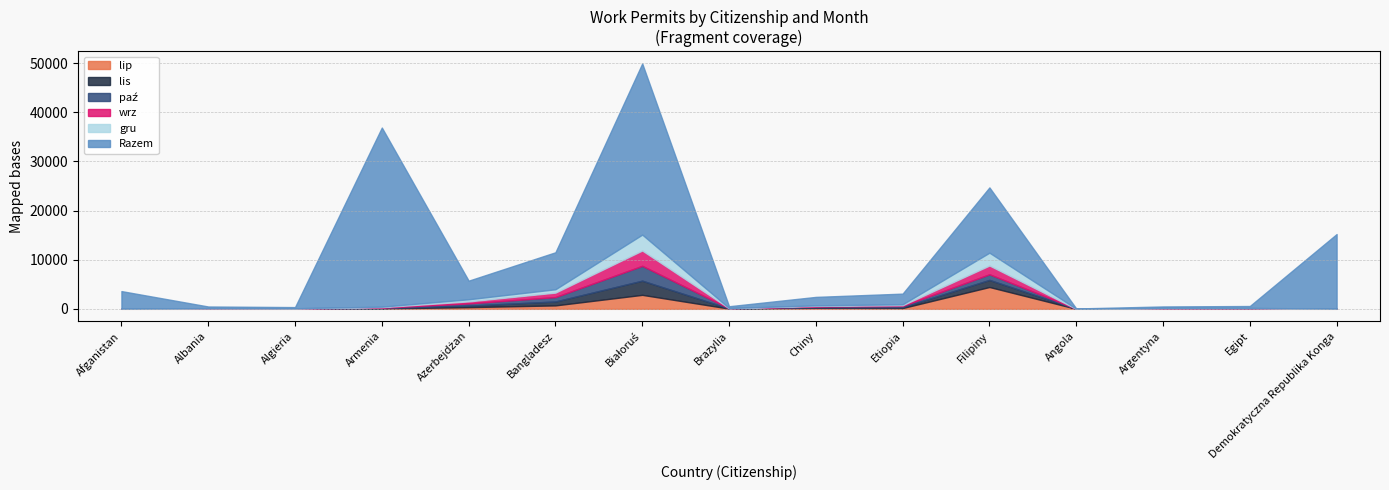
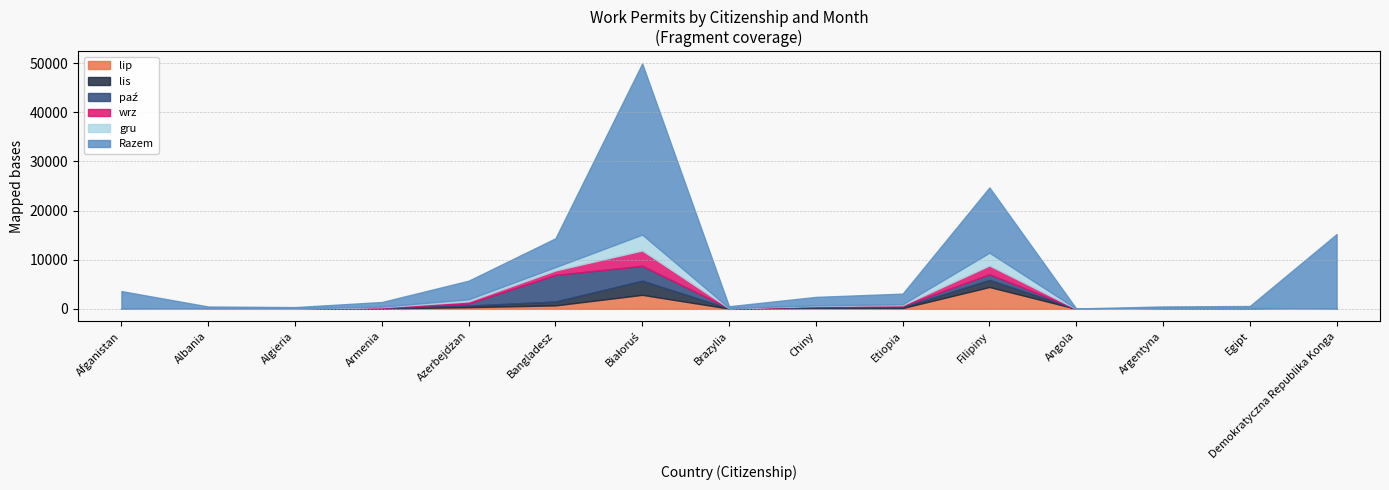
Razem, Armenia: 36000 -> 1000
paź, Bangladesz: 1000 -> 5000
Razem, Bangladesz: 8000 -> 6000
